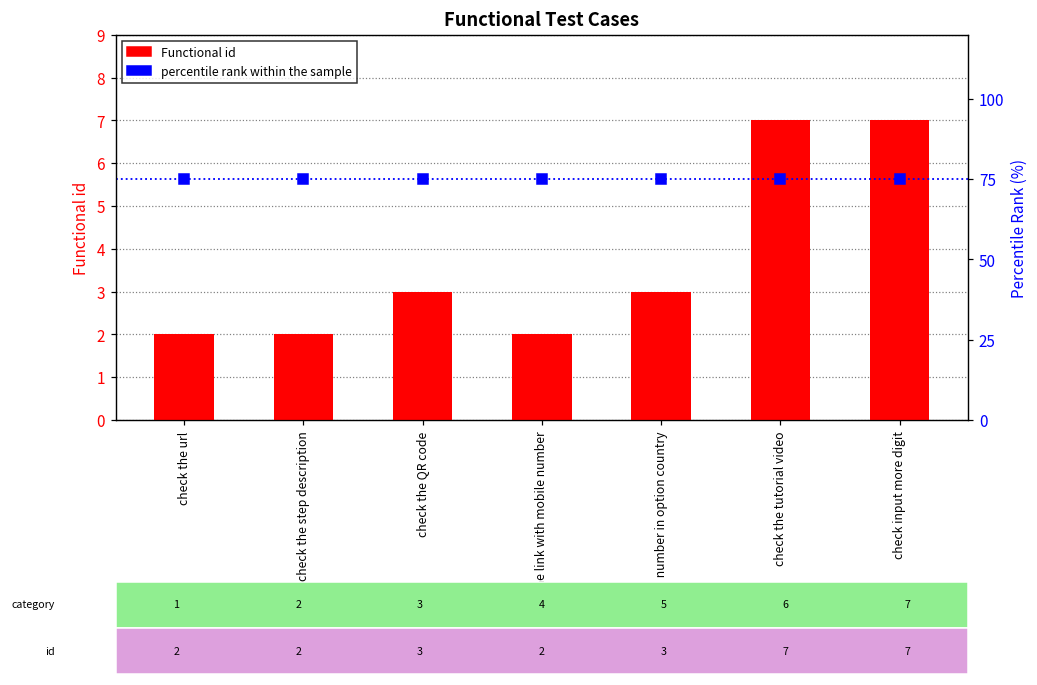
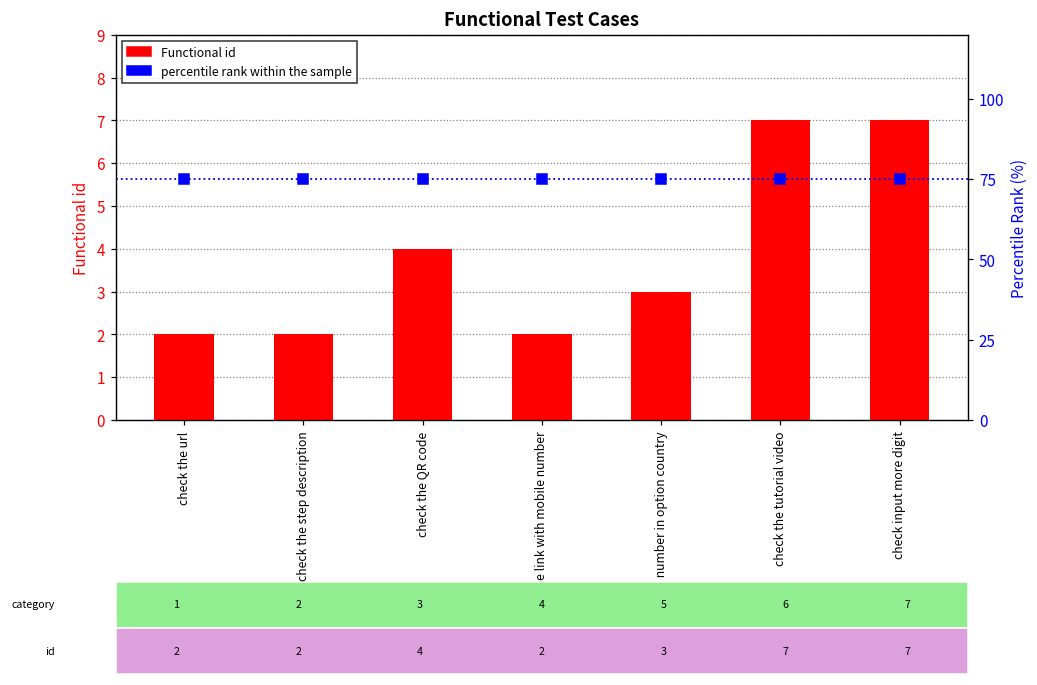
Functional id, check the QR code: 3 -> 4
